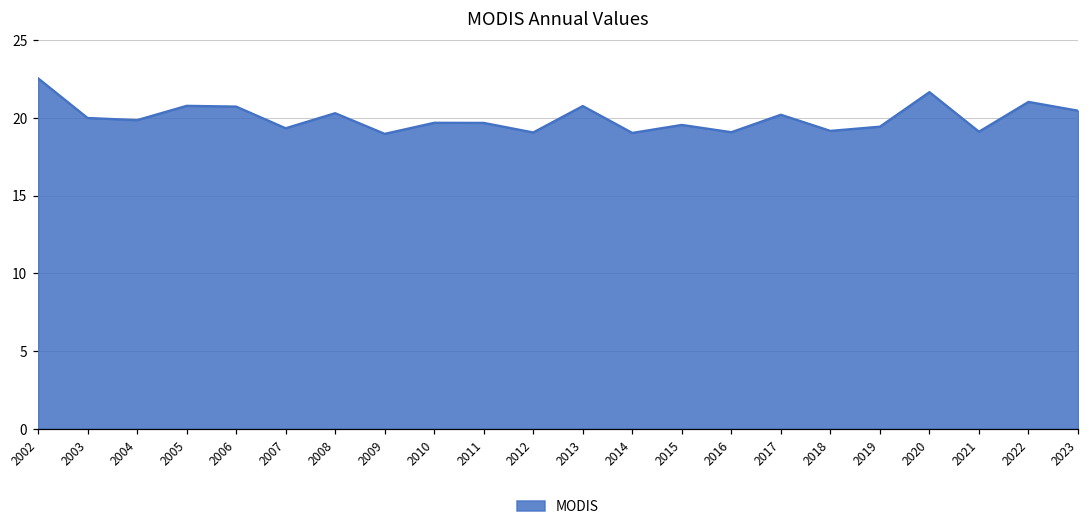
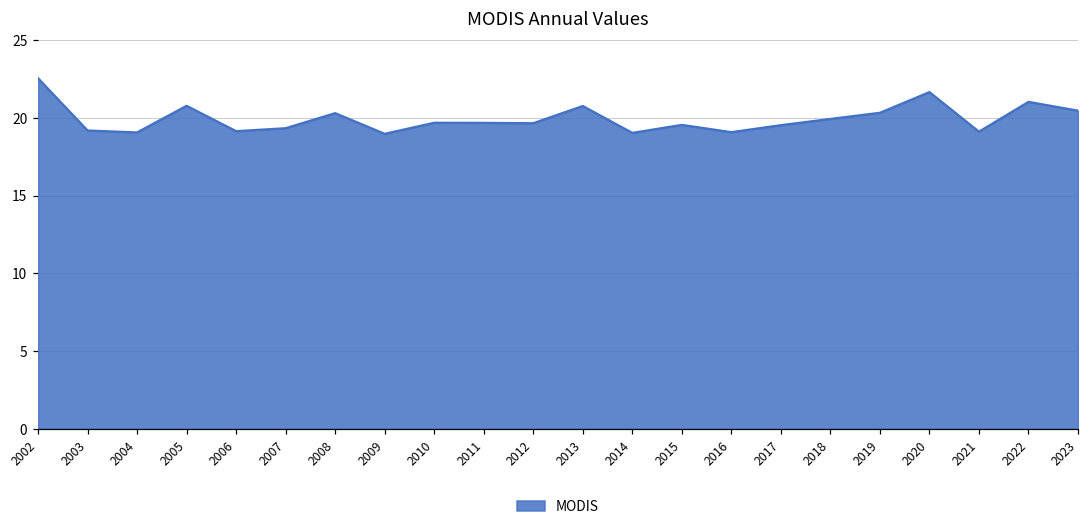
2003: 20.0 -> 19.2
2004: 19.9 -> 19.1
2006: 20.7 -> 19.2
2012: 19.1 -> 19.7
2017: 20.2 -> 19.5
2018: 19.2 -> 19.9
2019: 19.4 -> 20.3
